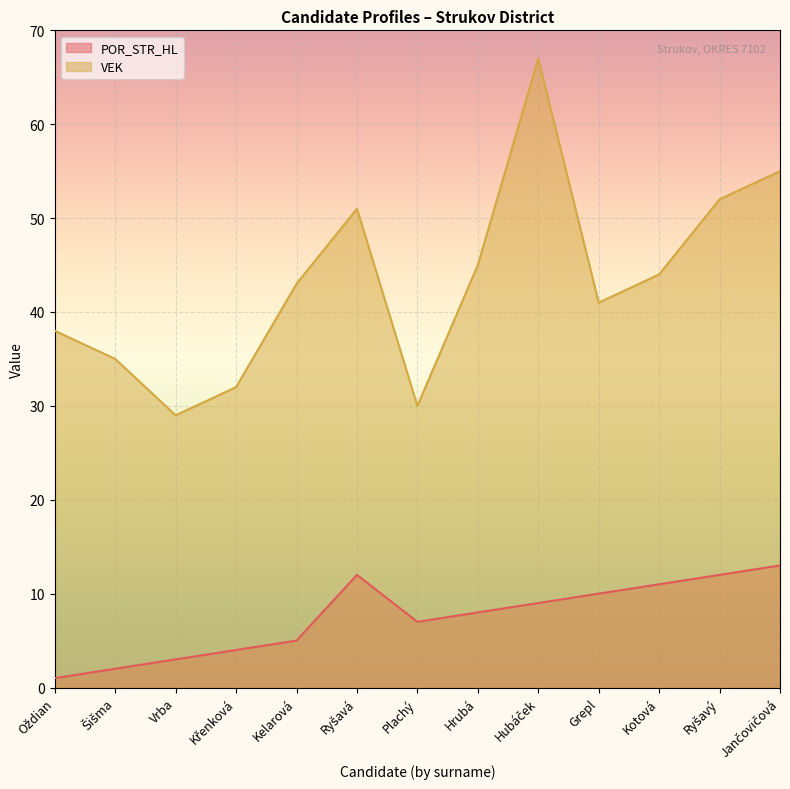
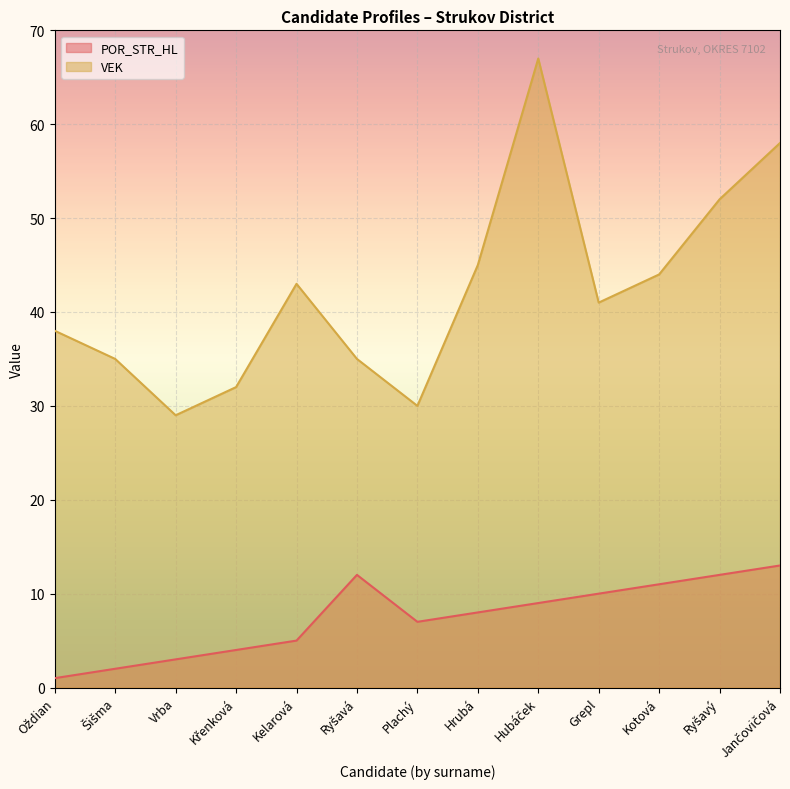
VEK, Ryšavá: 51 -> 35
VEK, Jančovičová: 55 -> 58
